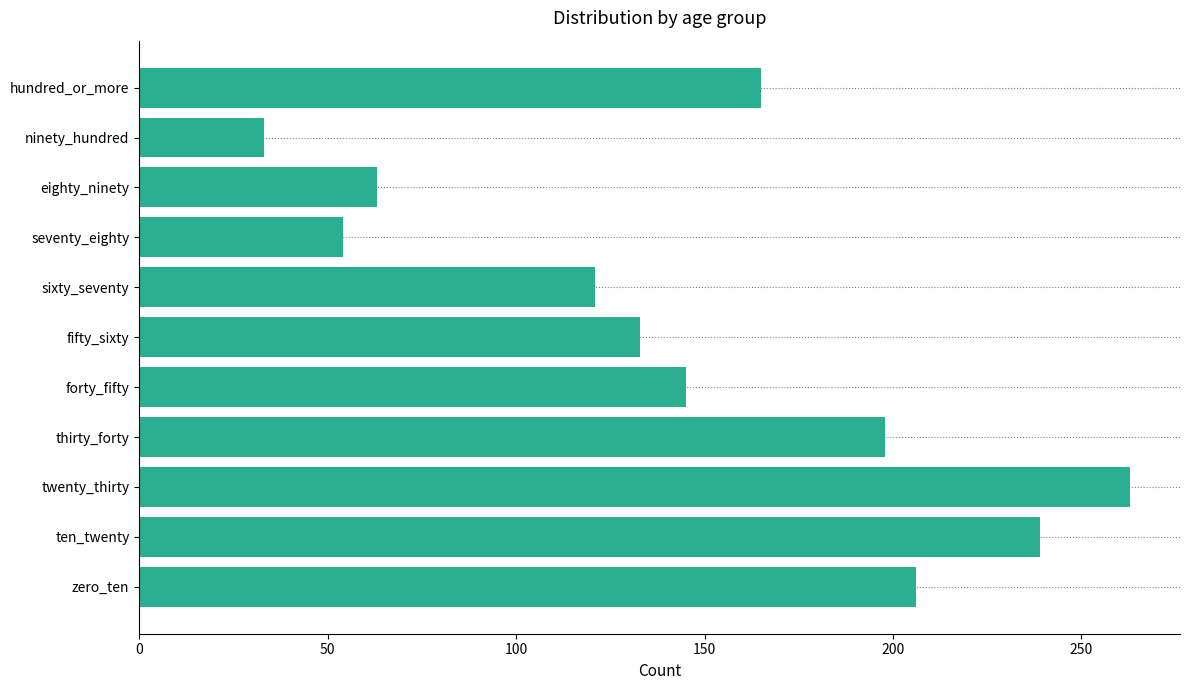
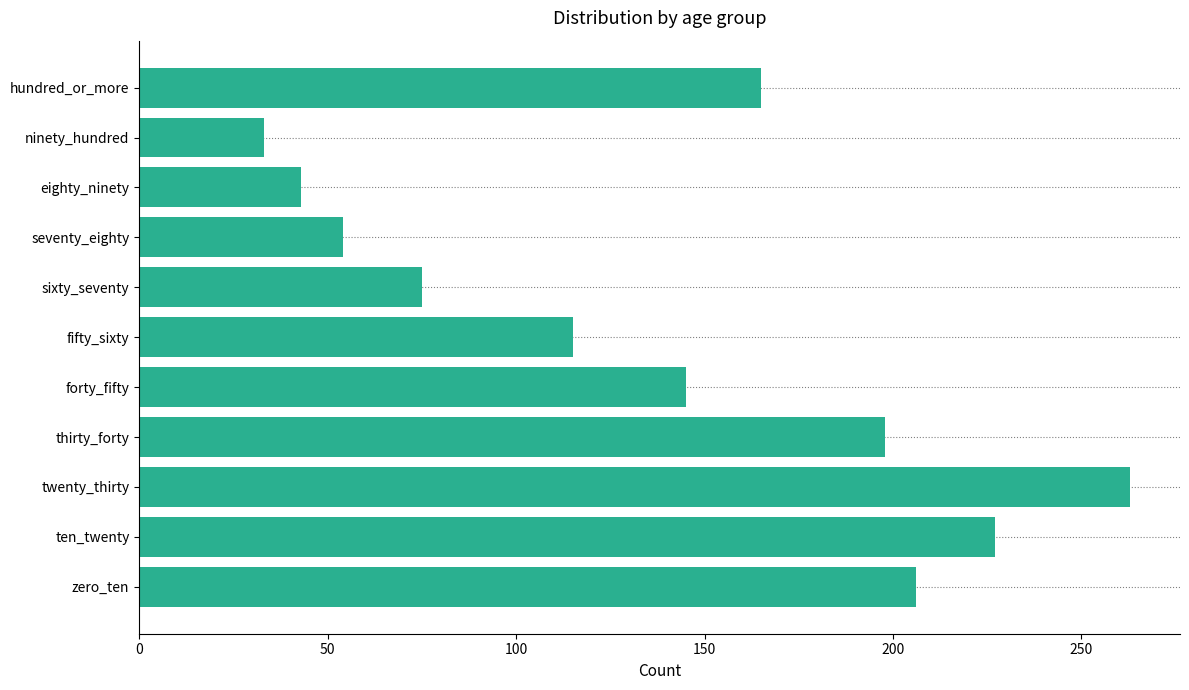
eighty_ninety: 63 -> 43
sixty_seventy: 121 -> 75
fifty_sixty: 133 -> 115
ten_twenty: 239 -> 227
